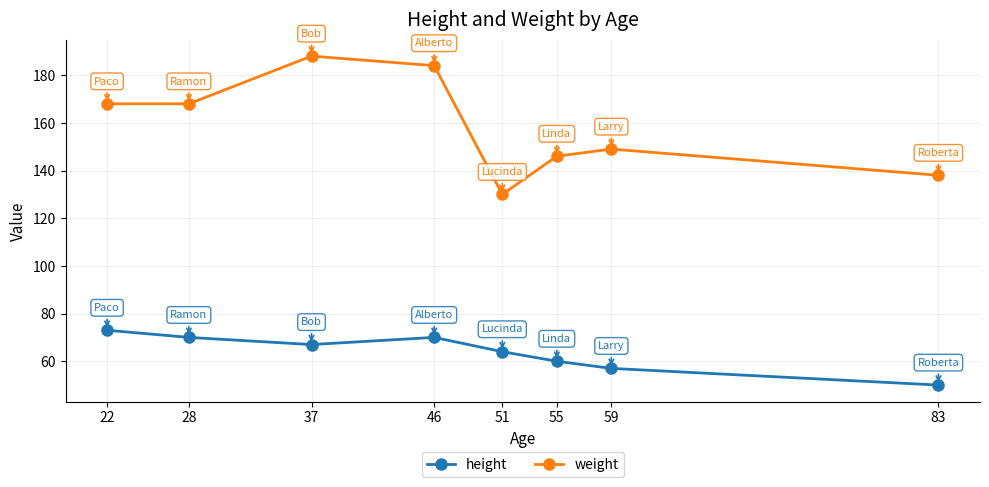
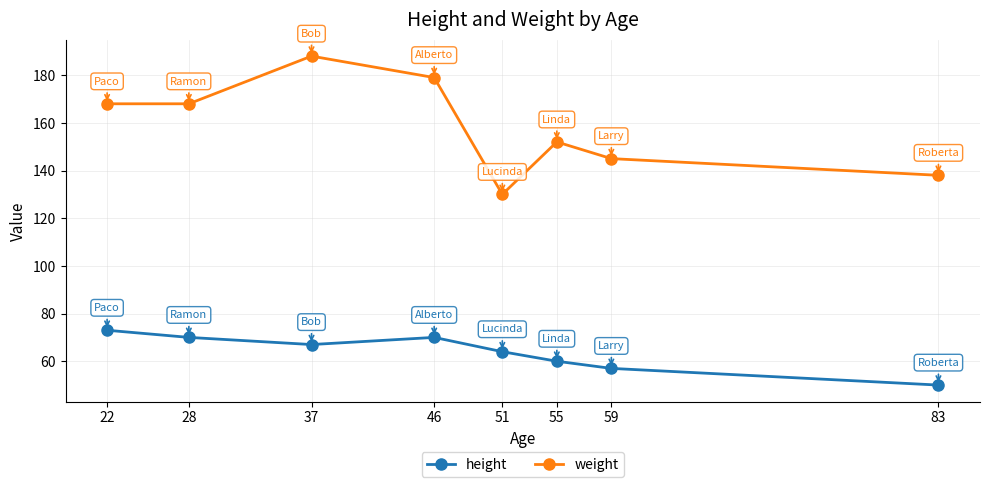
weight, 46: 184 -> 179
weight, 55: 146 -> 152
weight, 59: 149 -> 145
